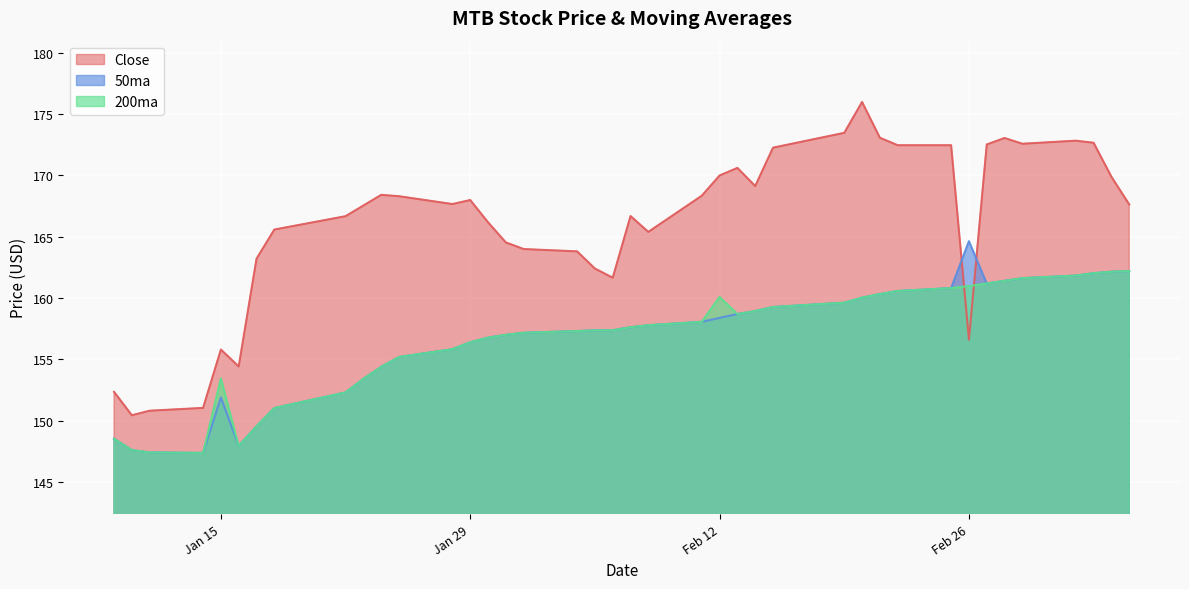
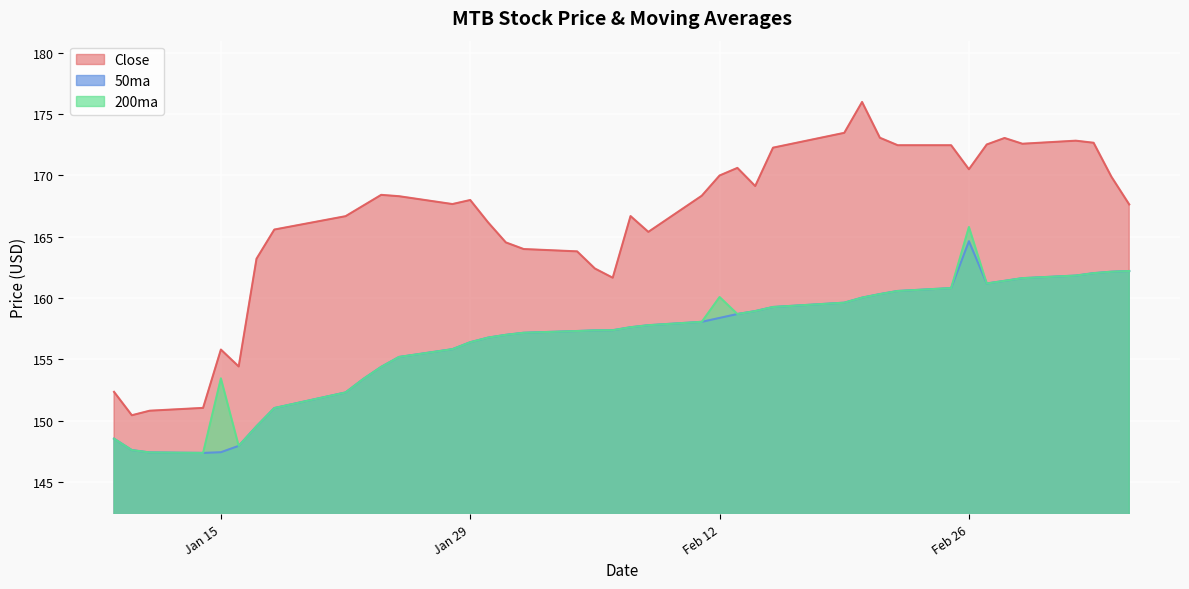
50ma, Jan 15: 151.9 -> 147.4
Close, Feb 26: 156.6 -> 170.5
200ma, Feb 26: 161.0 -> 165.8
